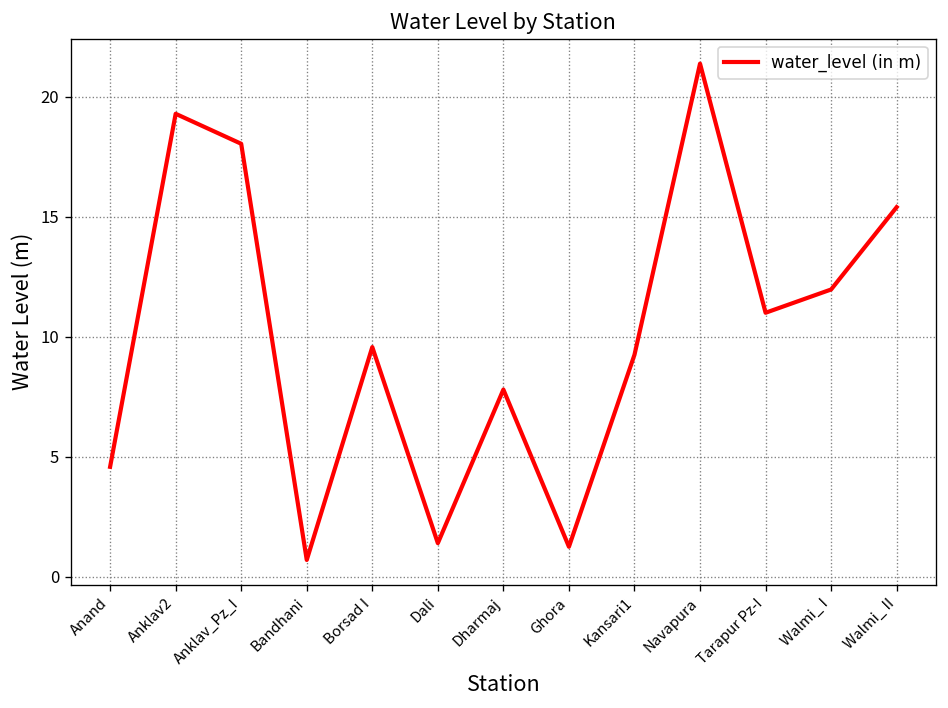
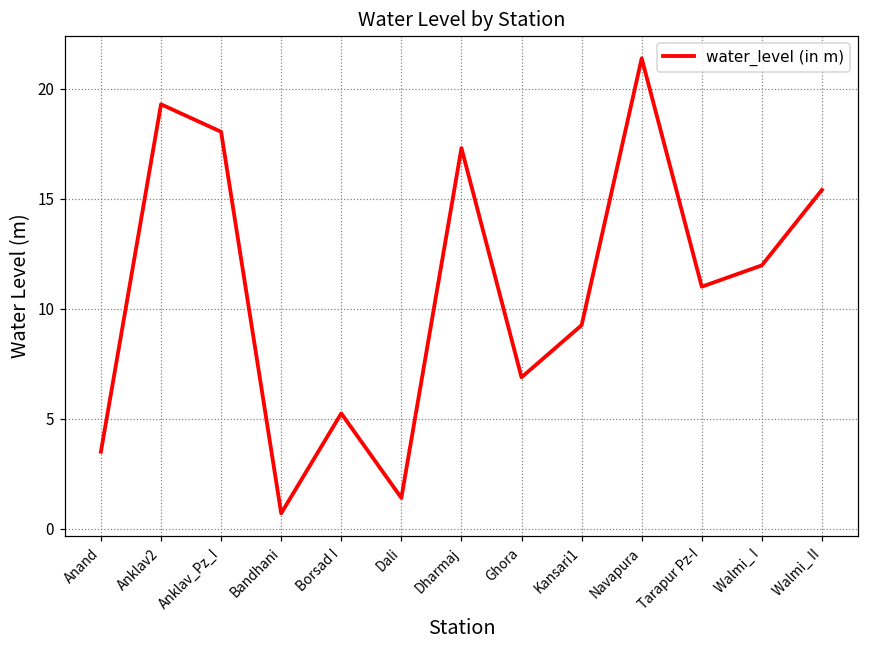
Anand: 4.6 -> 3.5
Borsad I: 9.6 -> 5.2
Dharmaj: 7.8 -> 17.3
Ghora: 1.3 -> 6.9
